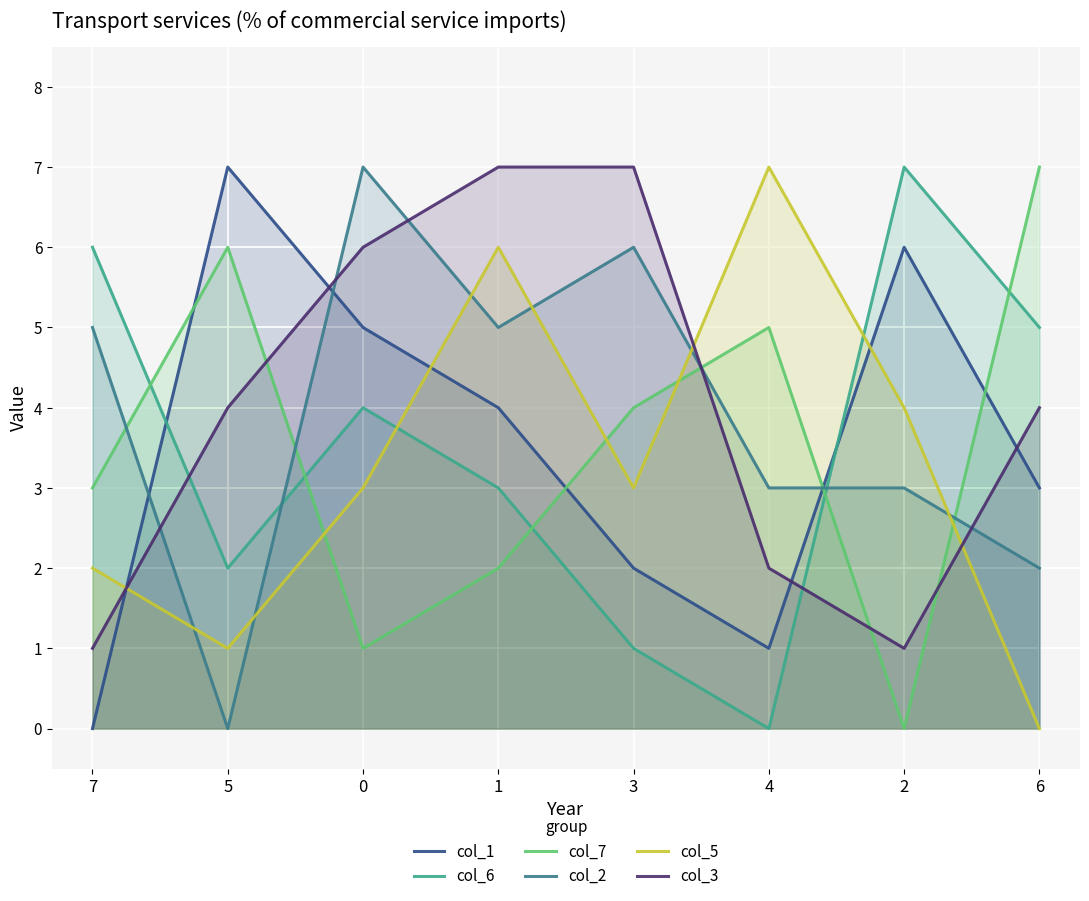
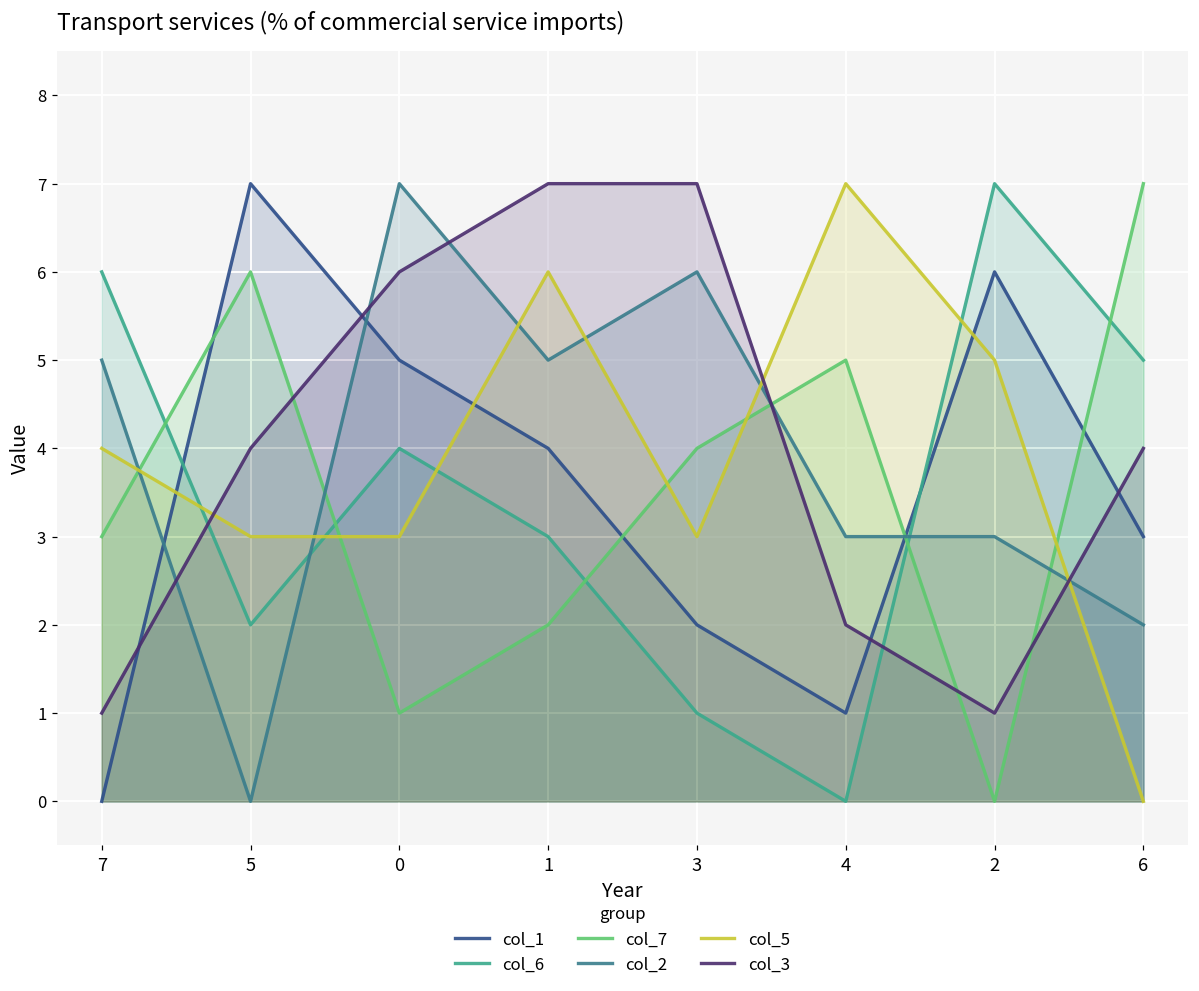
col_5, 7: 2 -> 4
col_5, 5: 1 -> 3
col_5, 2: 4 -> 5
